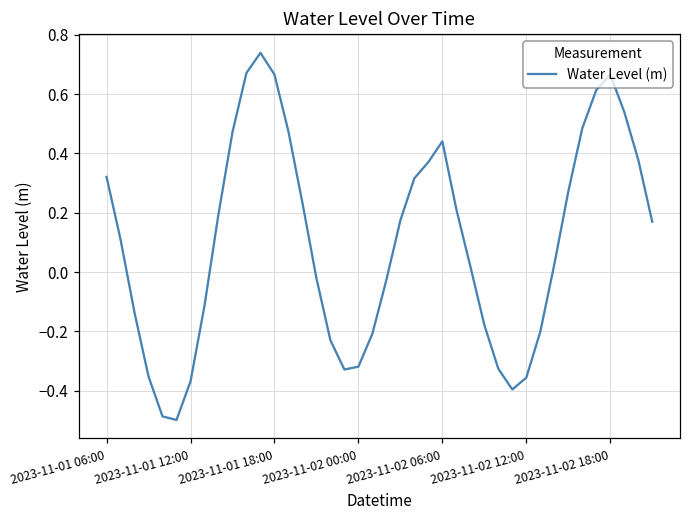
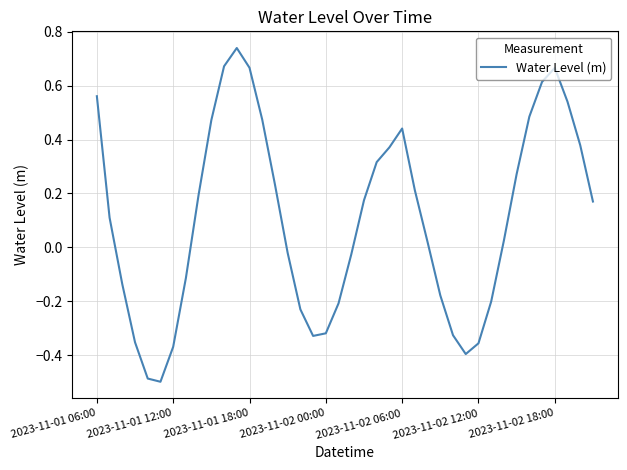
2023-11-01 06:00: 0.32 -> 0.56
